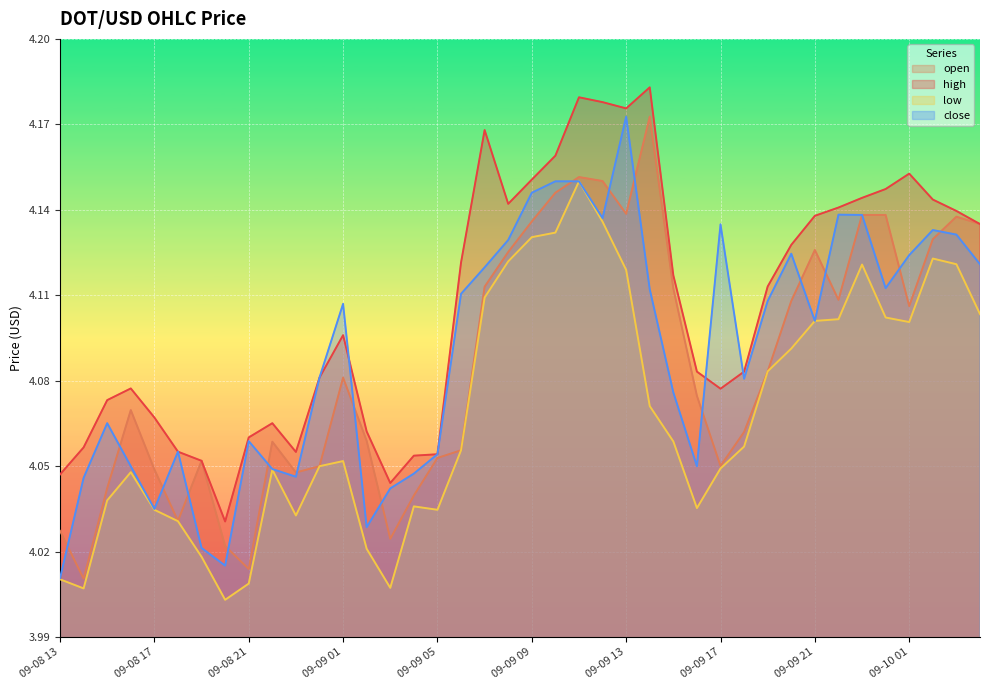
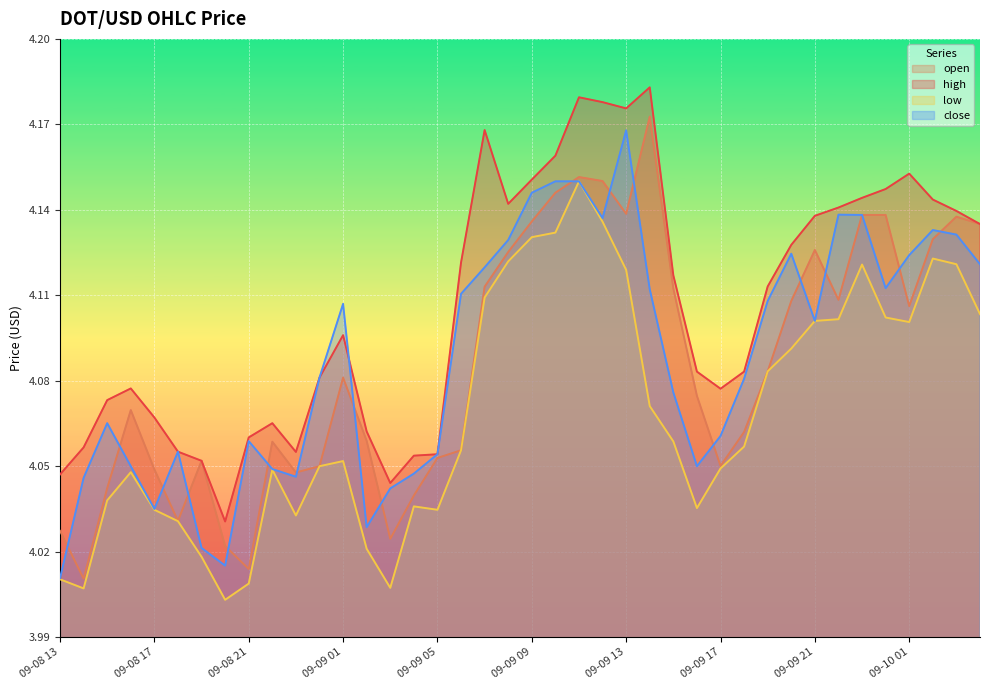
close, 09-09 13: 4.173 -> 4.168
close, 09-09 17: 4.135 -> 4.061
